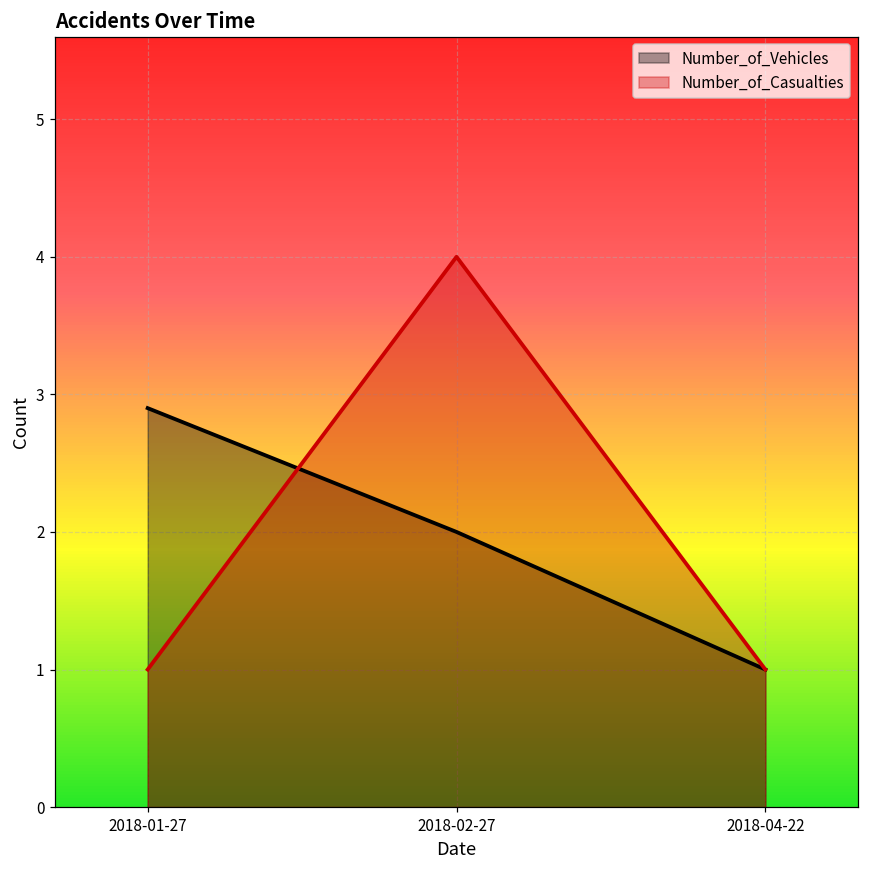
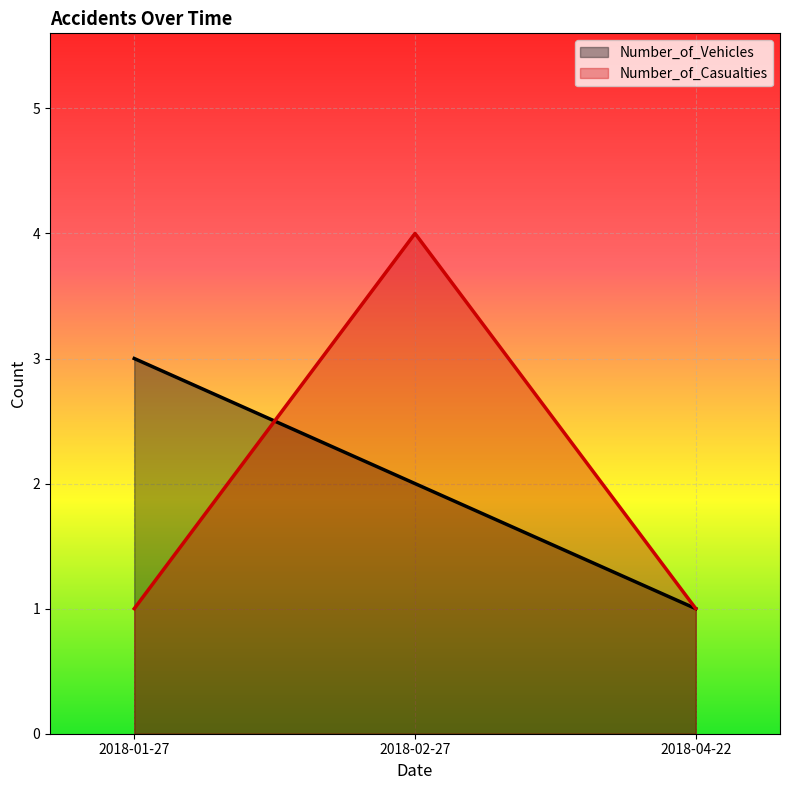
Number_of_Vehicles, 2018-01-27: 2.9 -> 3.0
